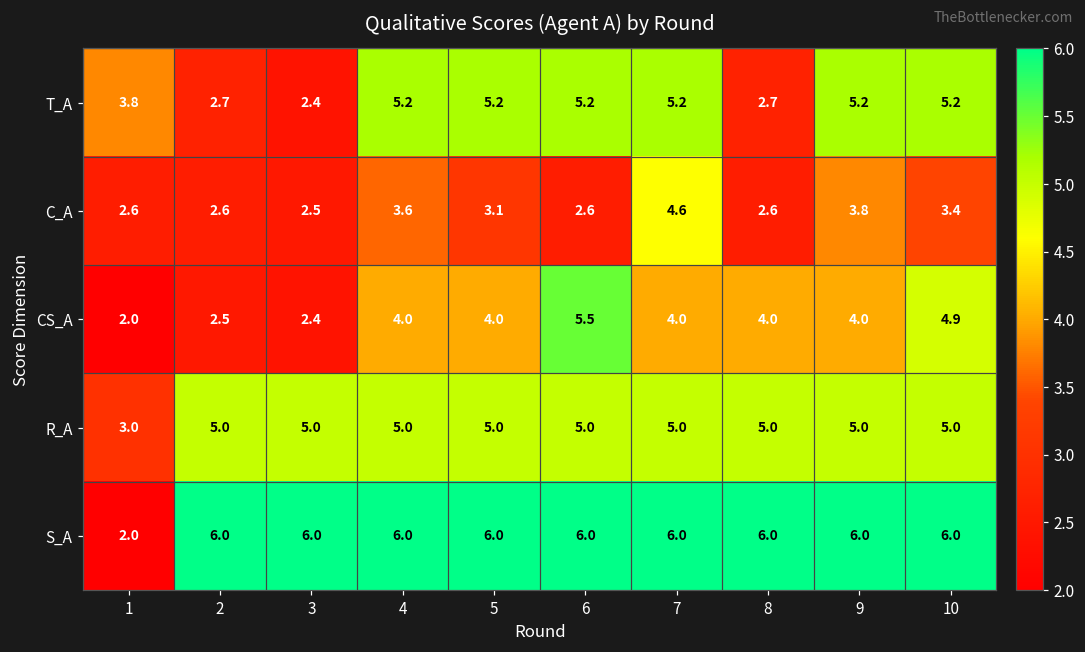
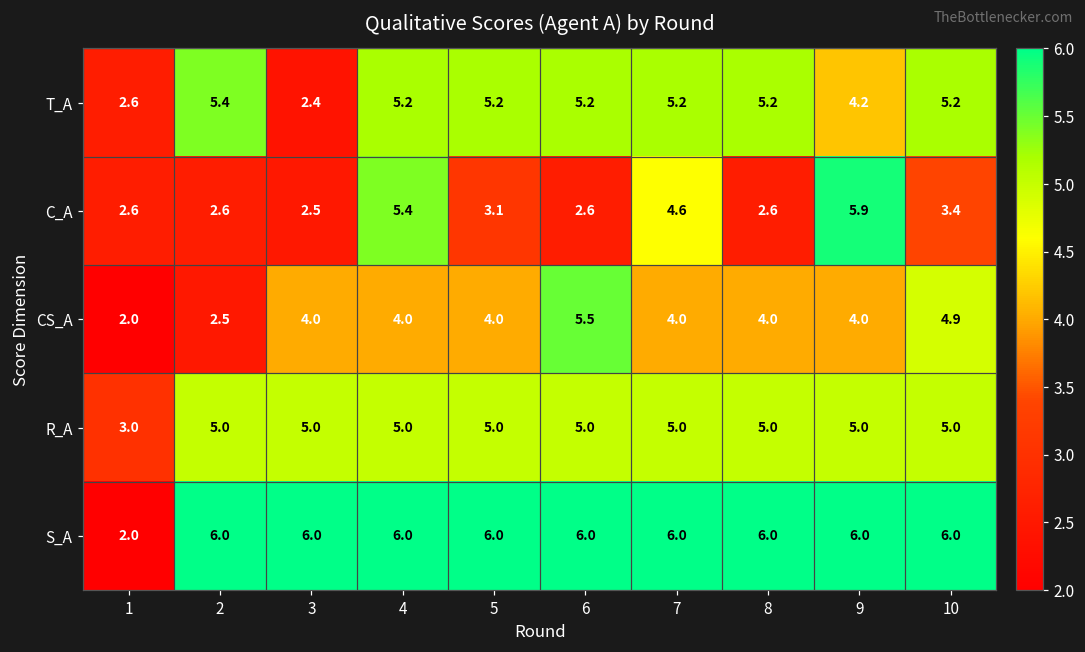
T_A, 1: 3.8 -> 2.6
T_A, 2: 2.7 -> 5.4
T_A, 8: 2.7 -> 5.2
T_A, 9: 5.2 -> 4.2
C_A, 4: 3.6 -> 5.4
C_A, 9: 3.8 -> 5.9
CS_A, 3: 2.4 -> 4.0
